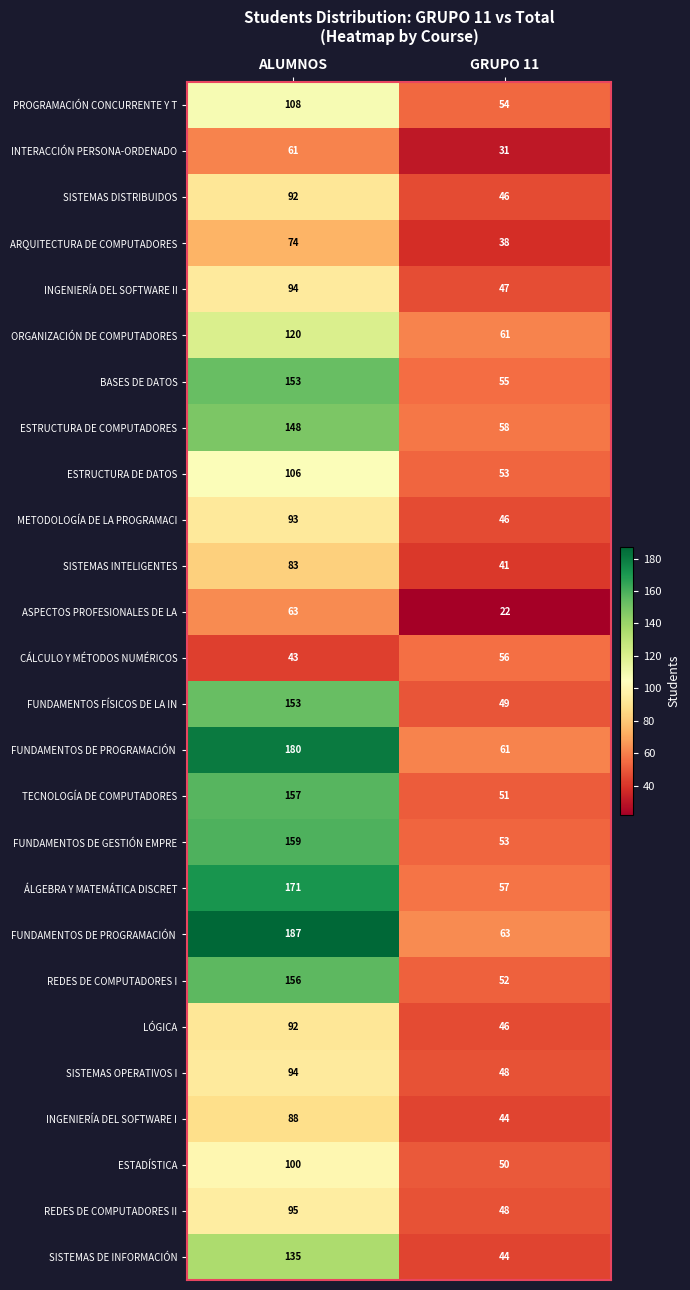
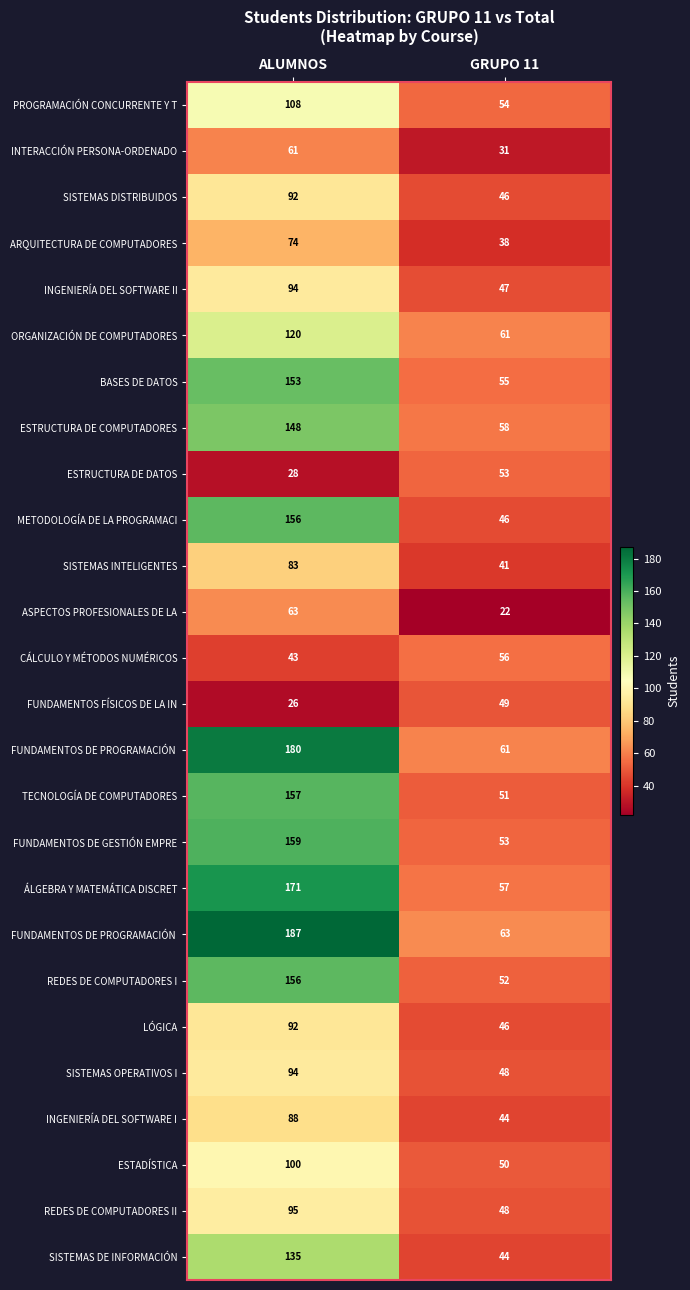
ESTRUCTURA DE DATOS, ALUMNOS: 106 -> 28
METODOLOGÍA DE LA PROGRAMACI, ALUMNOS: 93 -> 156
FUNDAMENTOS FÍSICOS DE LA IN, ALUMNOS: 153 -> 26
